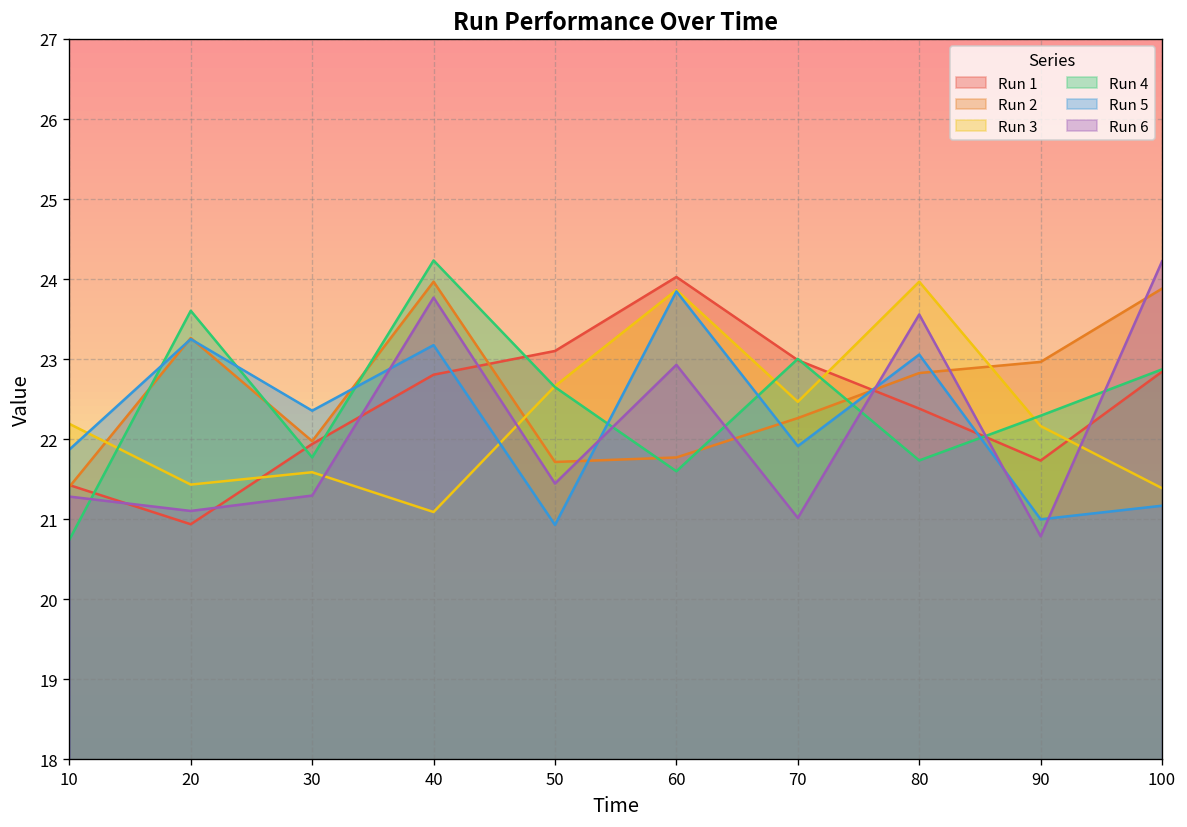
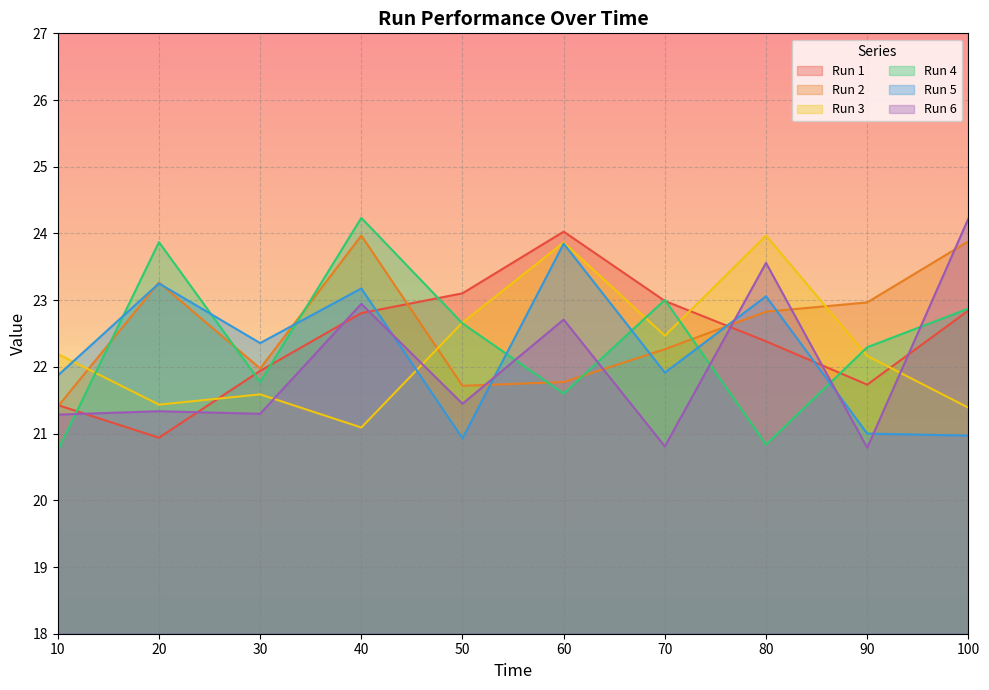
Run 4, 20: 23.6 -> 23.9
Run 6, 20: 21.1 -> 21.3
Run 6, 40: 23.8 -> 22.9
Run 6, 60: 22.9 -> 22.7
Run 6, 70: 21.0 -> 20.8
Run 4, 80: 21.7 -> 20.8
Run 5, 100: 21.2 -> 21.0
